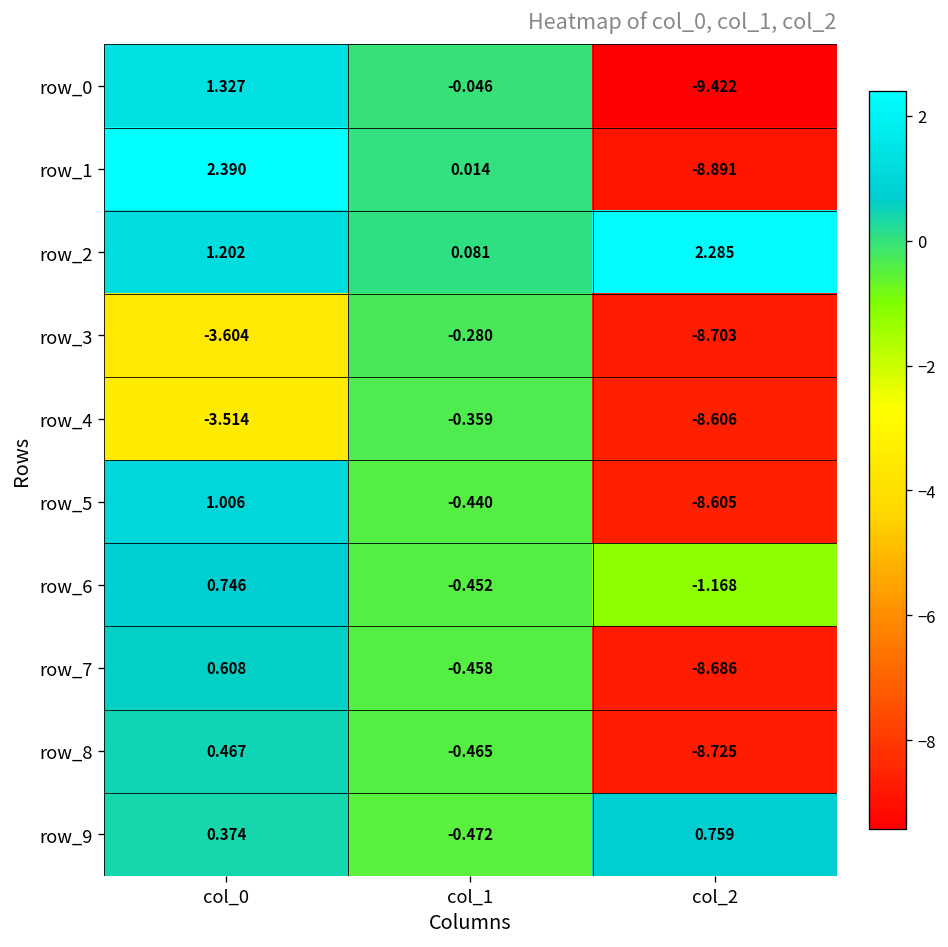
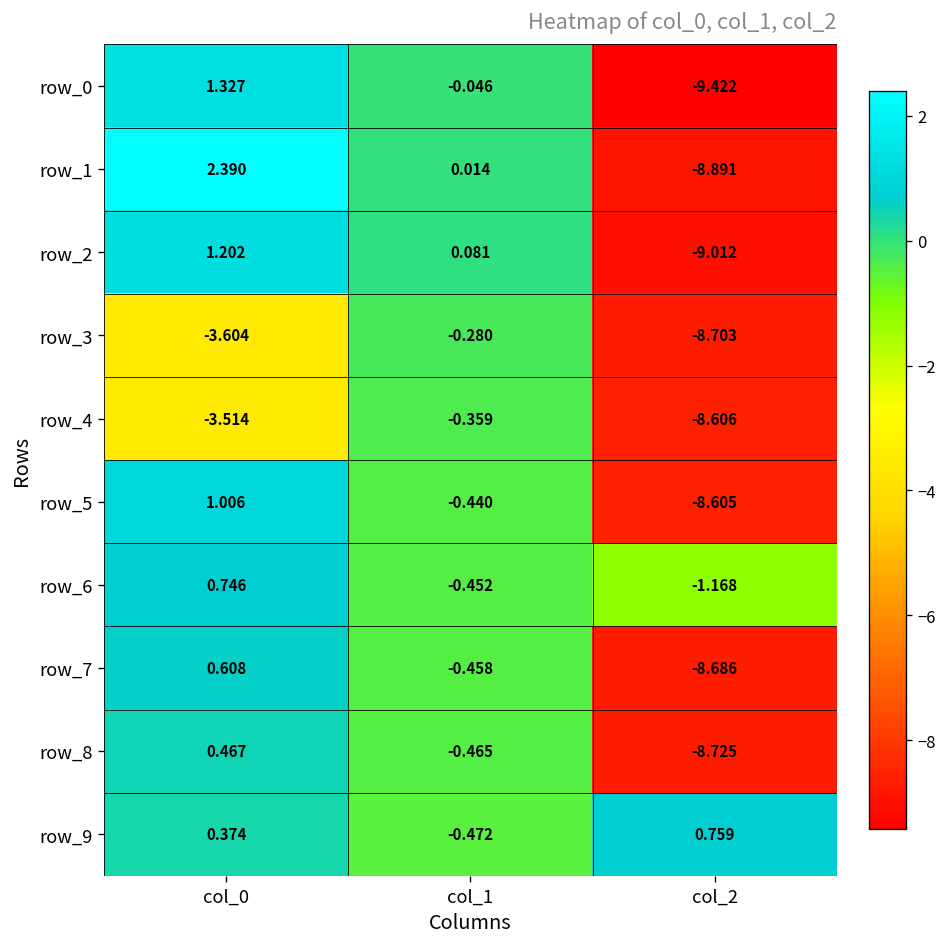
row_2, col_2: 2.285 -> -9.012
